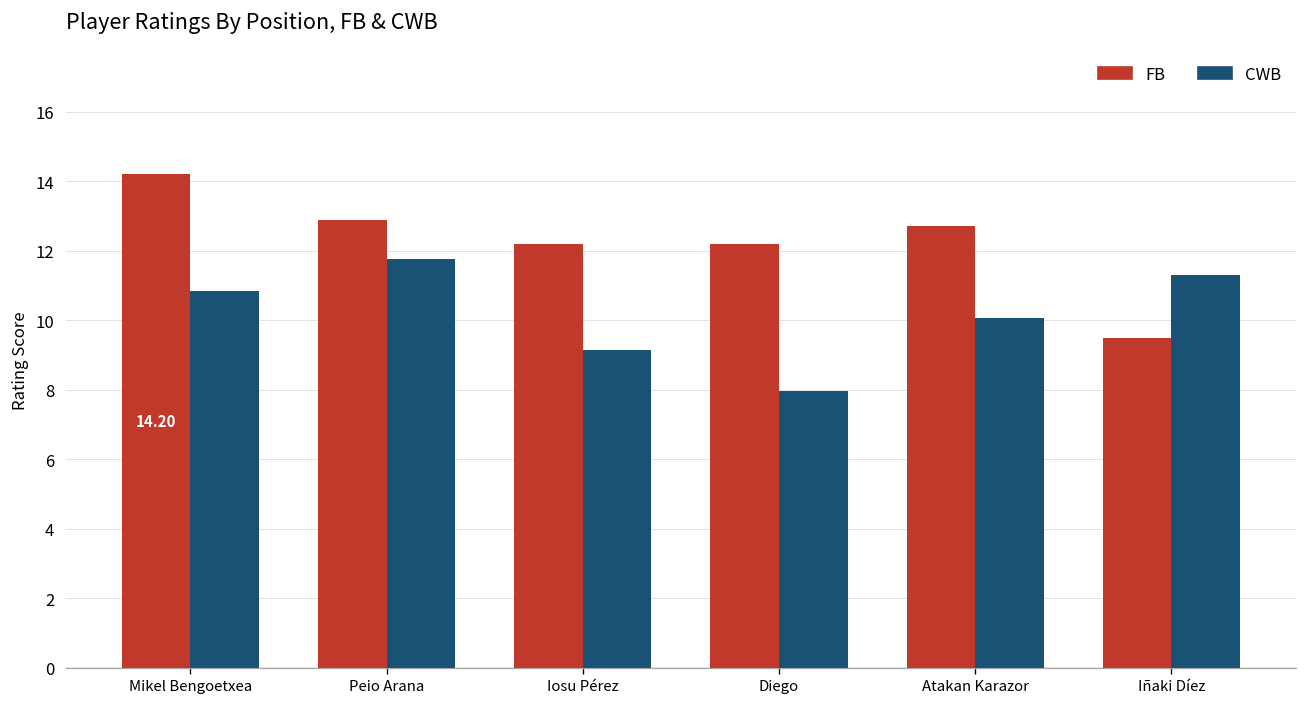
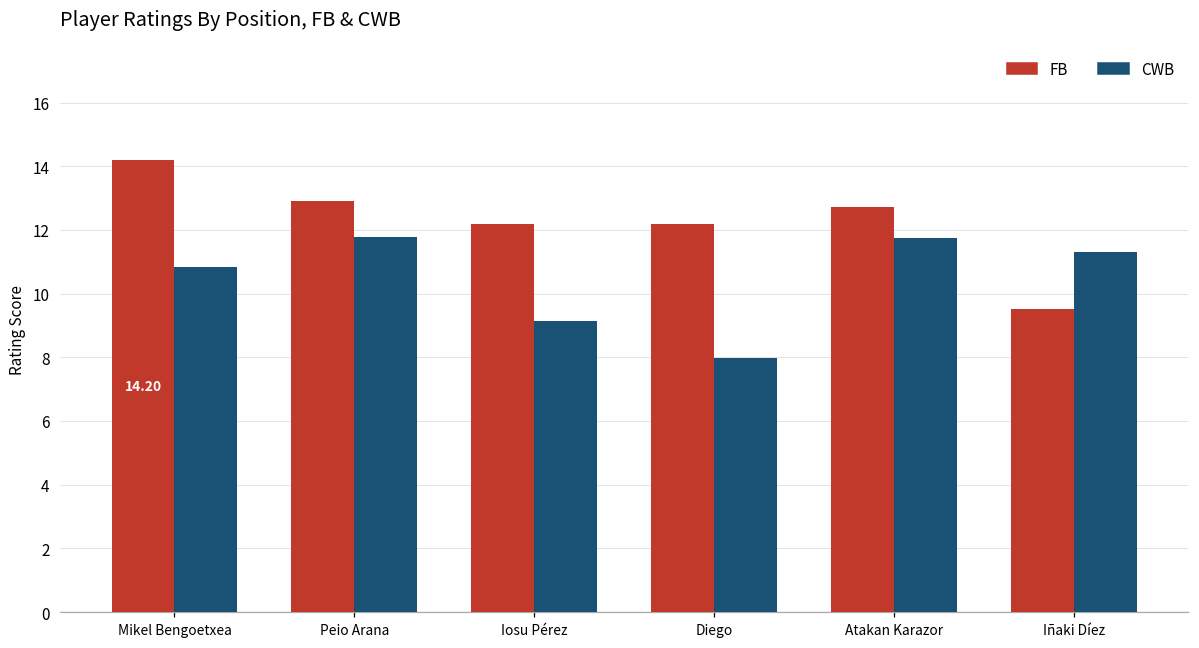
CWB, Atakan Karazor: 10.1 -> 11.7
